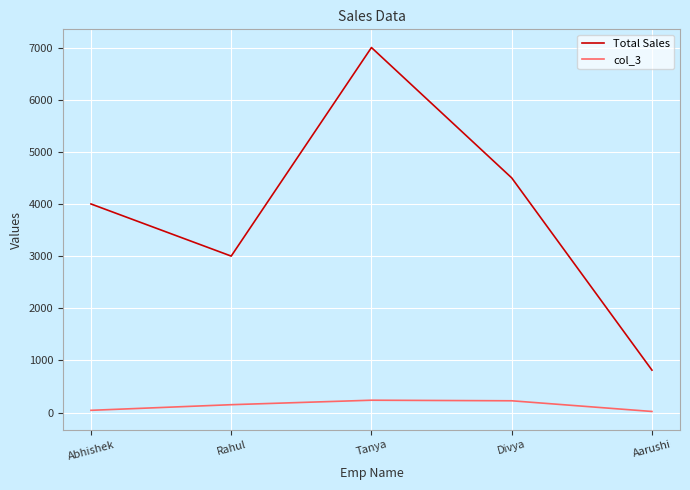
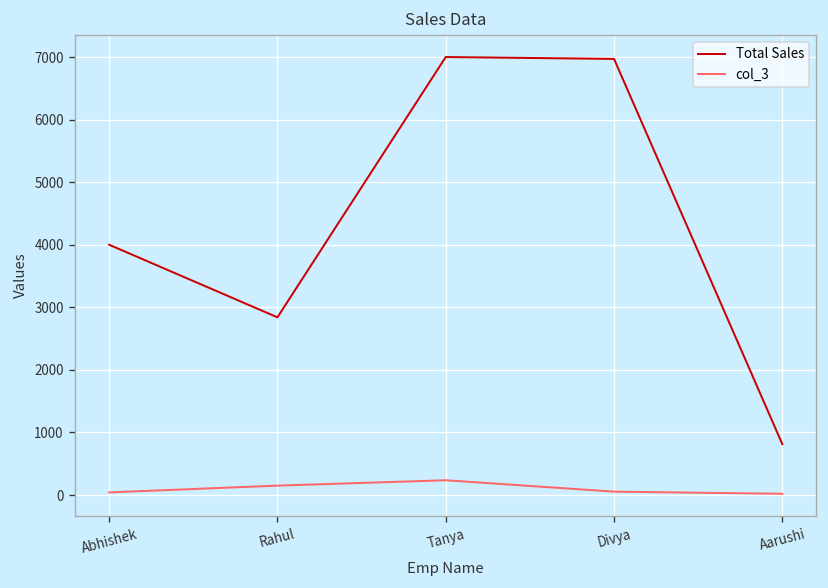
Total Sales, Rahul: 3000 -> 2800
Total Sales, Divya: 4500 -> 7000
col_3, Divya: 200 -> 100
